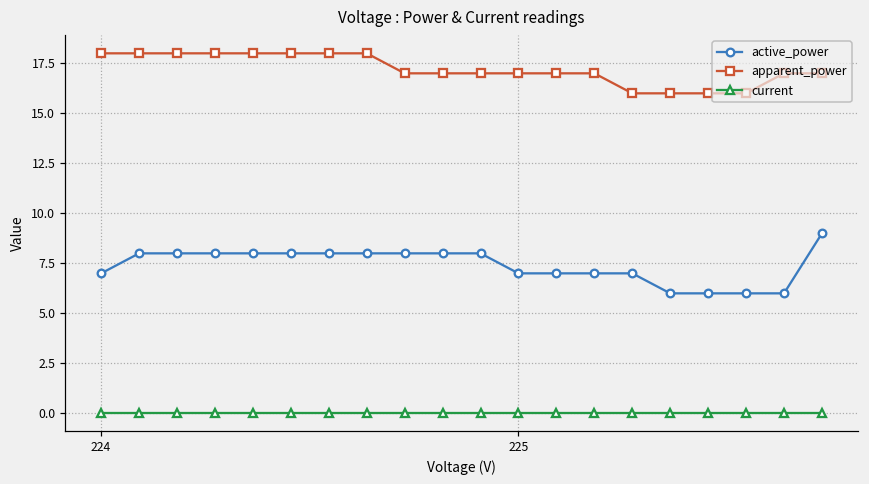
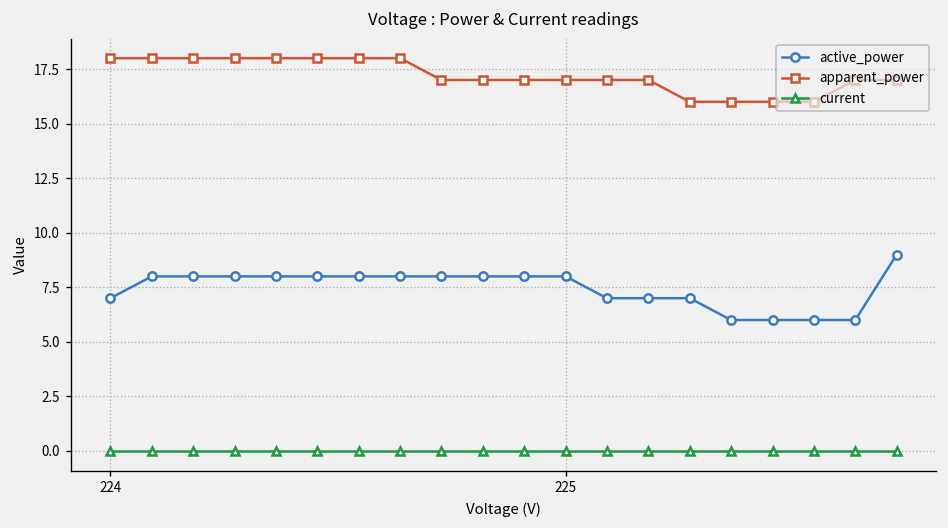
active_power, 225: 7 -> 8
